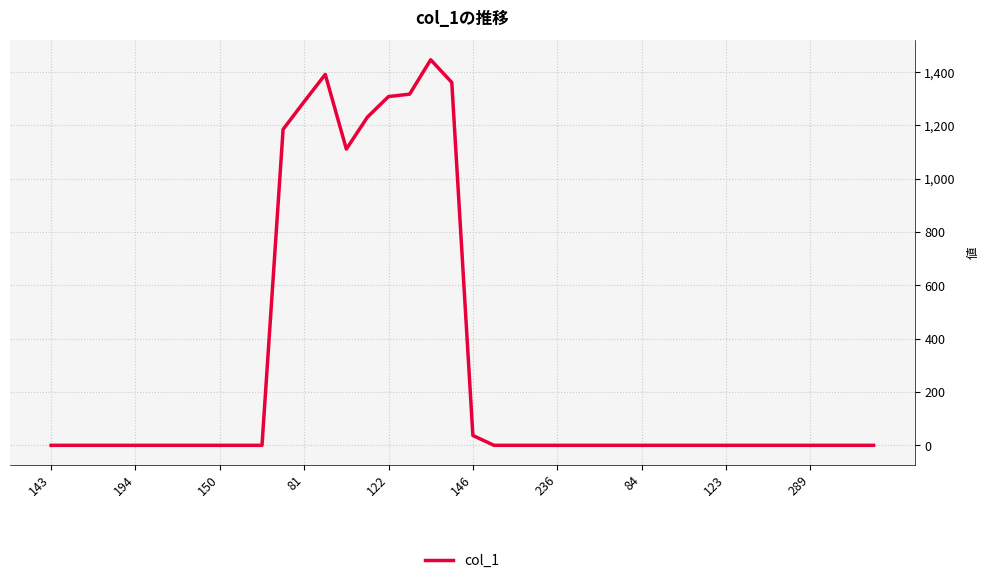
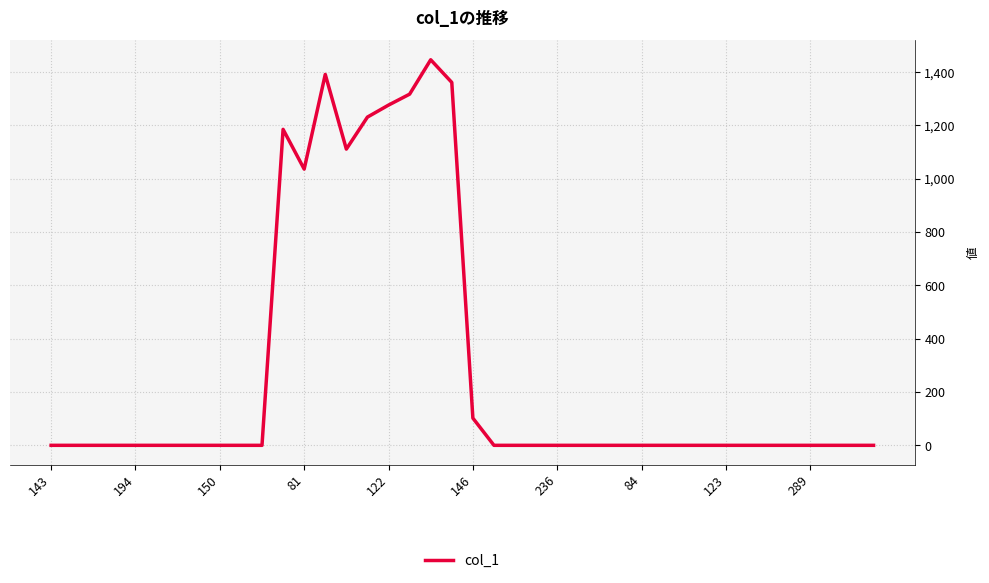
81: 1,290 -> 1,040
122: 1,310 -> 1,280
146: 40 -> 100
